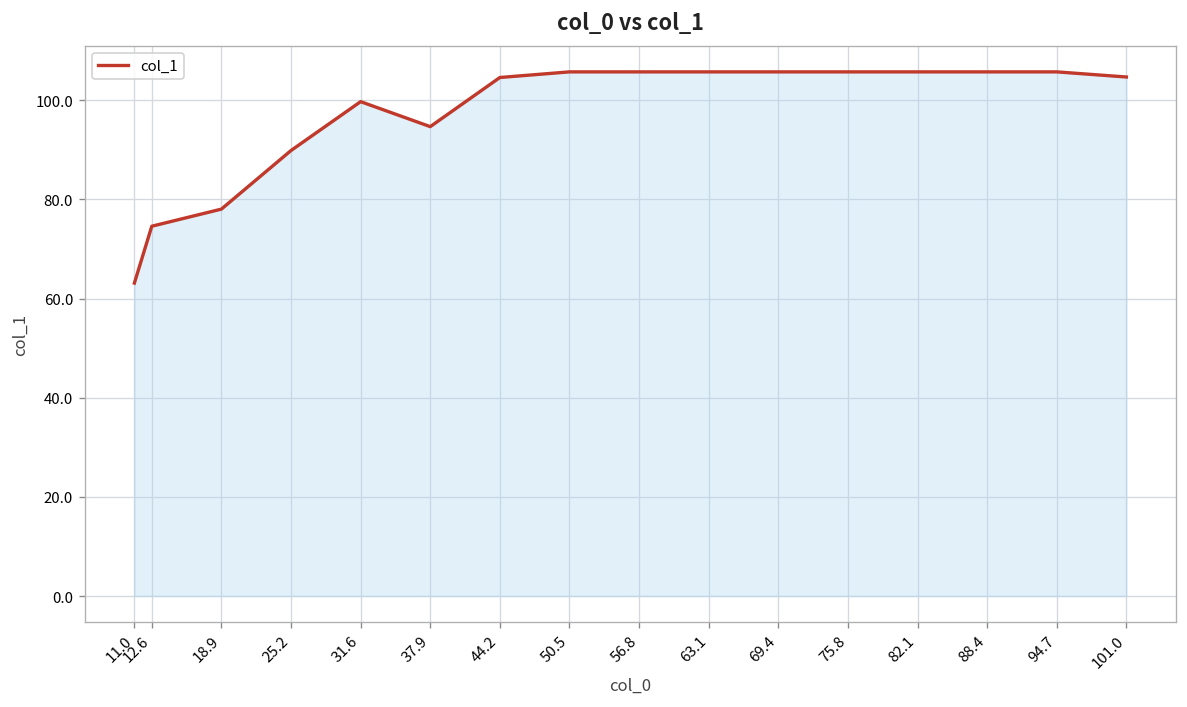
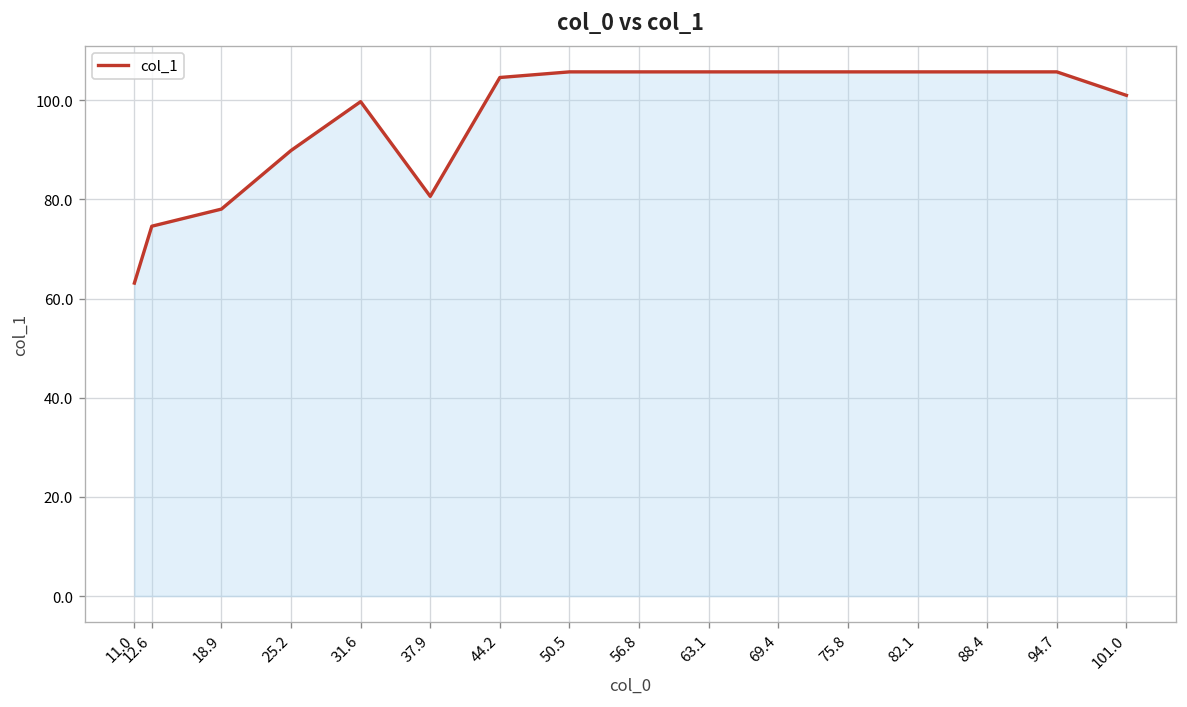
37.9: 95 -> 81
101.0: 105 -> 101
